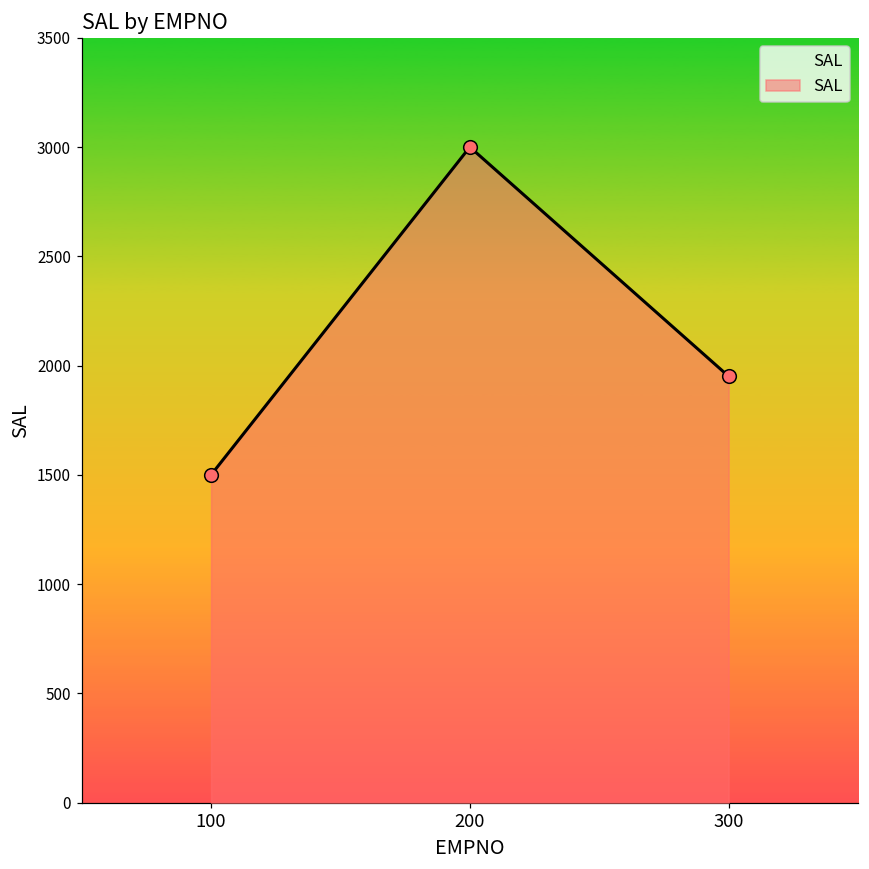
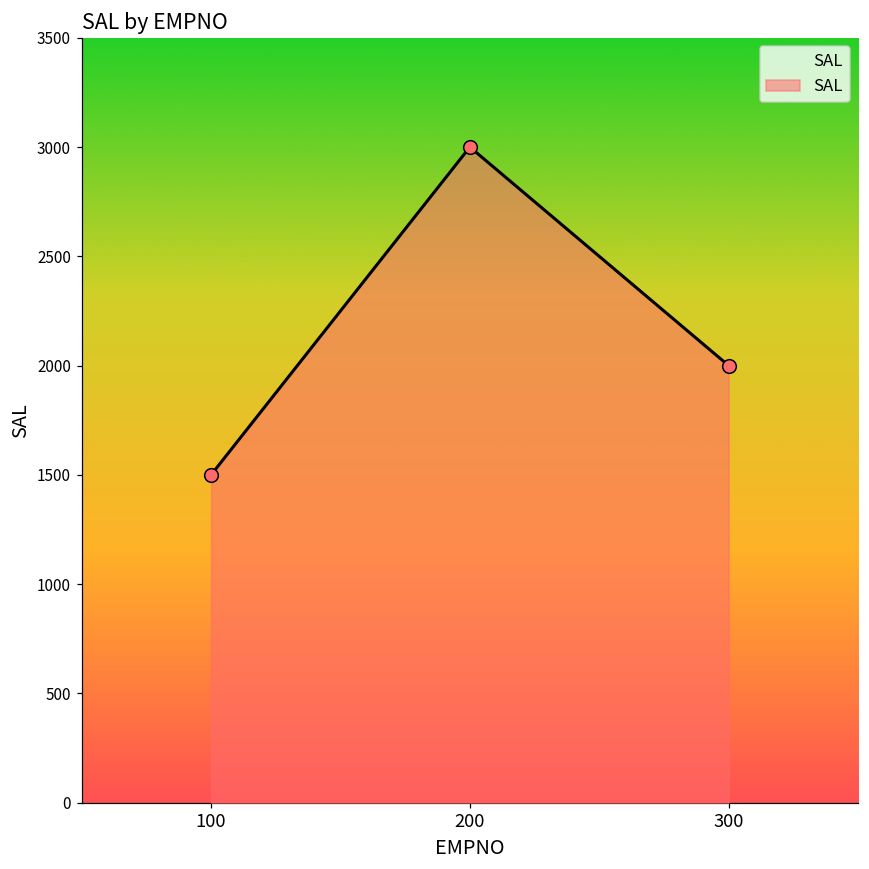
300: 1950 -> 2000
